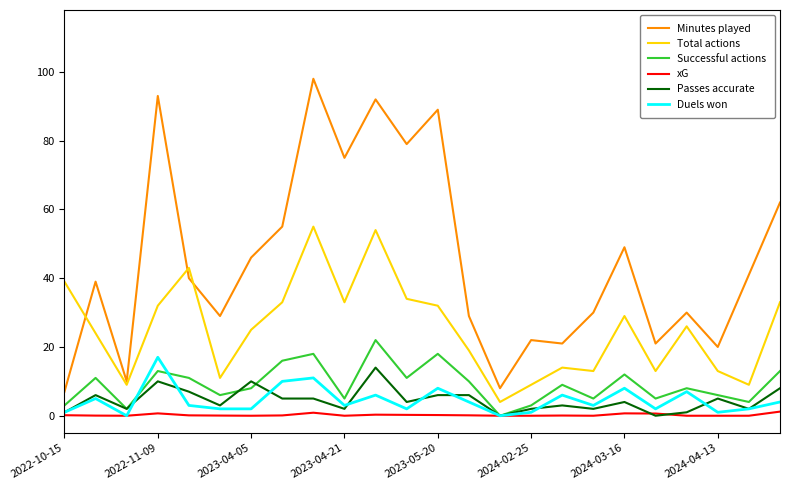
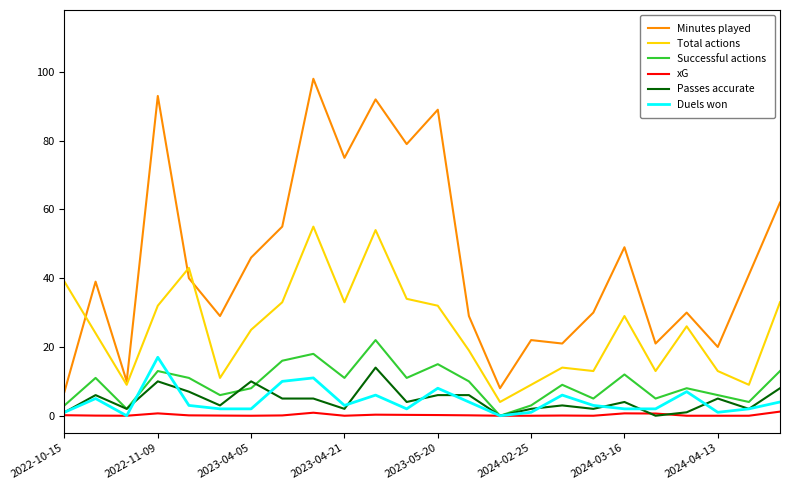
Successful actions, 2023-04-21: 5 -> 11
Successful actions, 2023-05-20: 18 -> 15
Duels won, 2024-03-16: 8 -> 2
